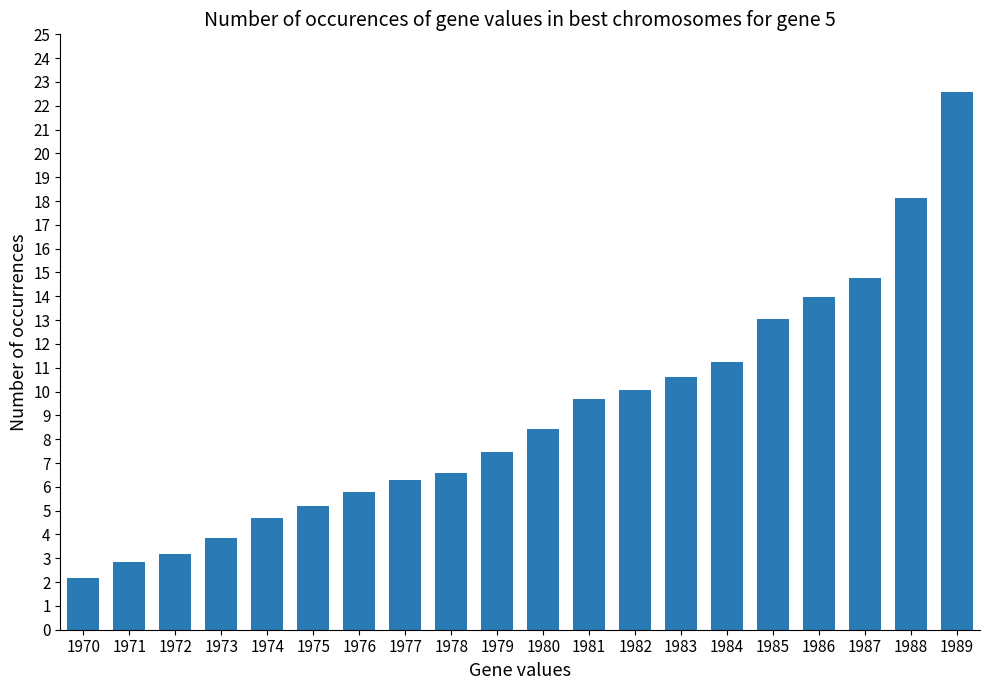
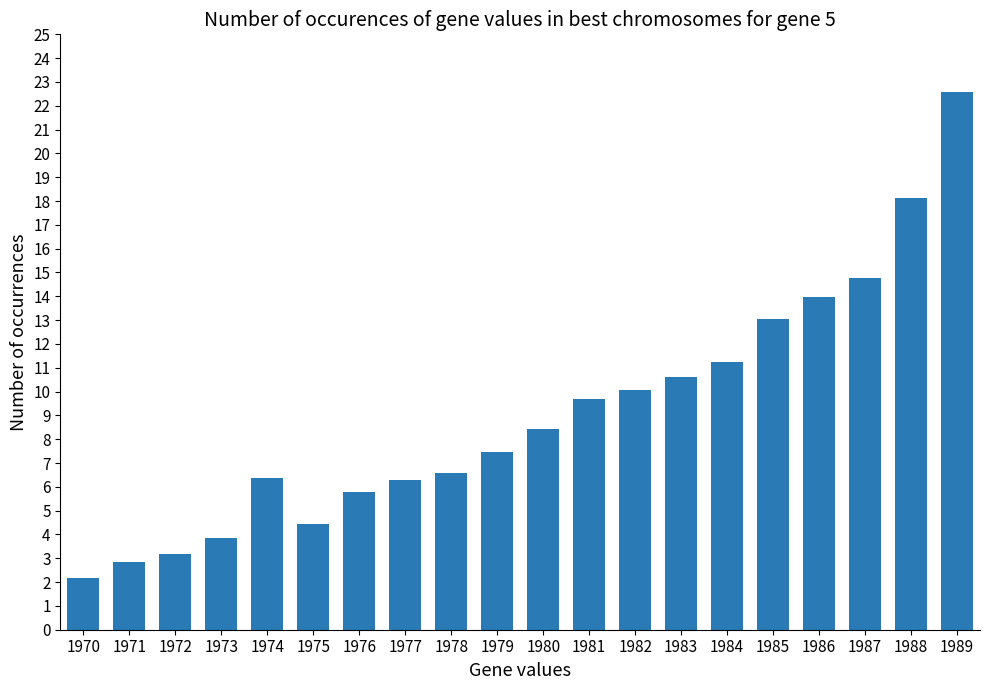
1974: 4.7 -> 6.4
1975: 5.2 -> 4.4
